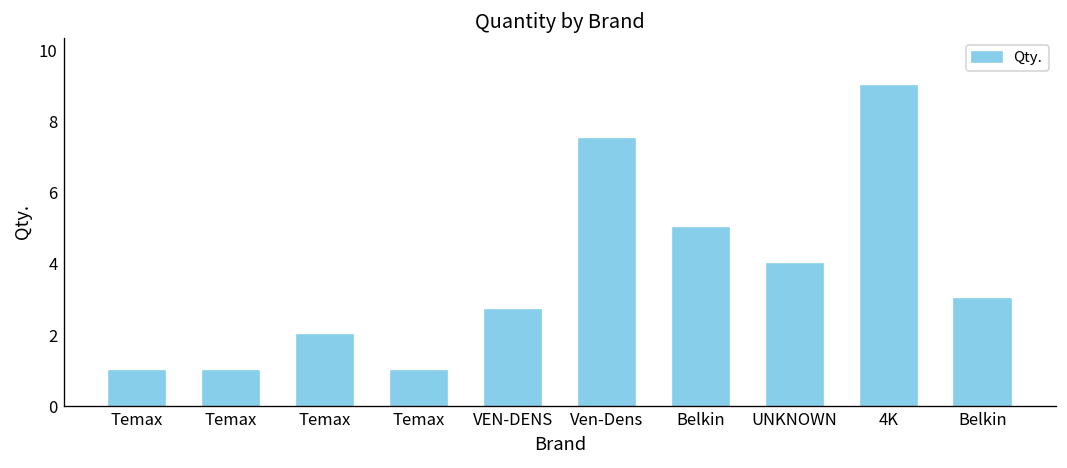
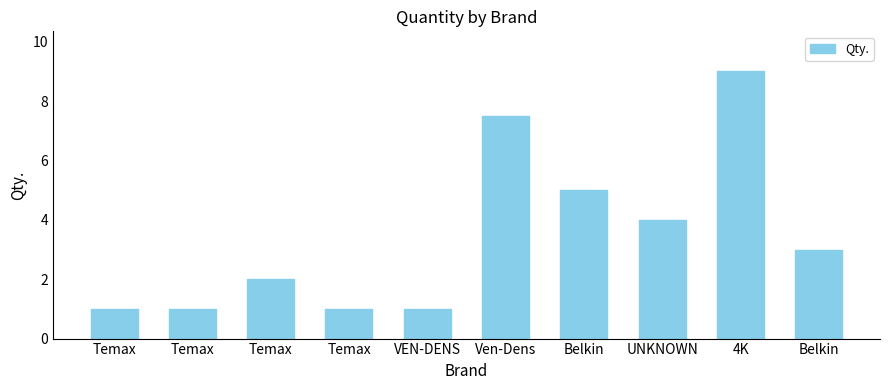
VEN-DENS: 2.7 -> 1.0
